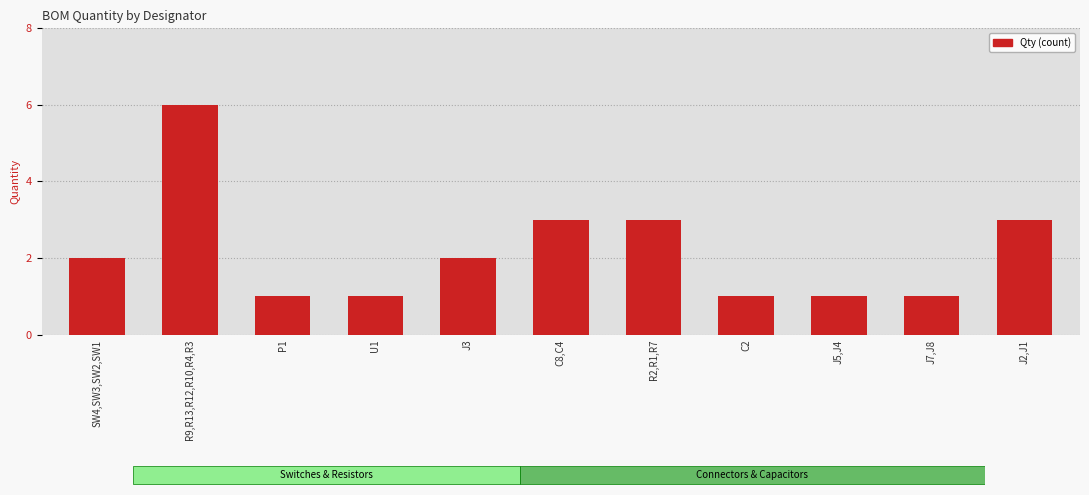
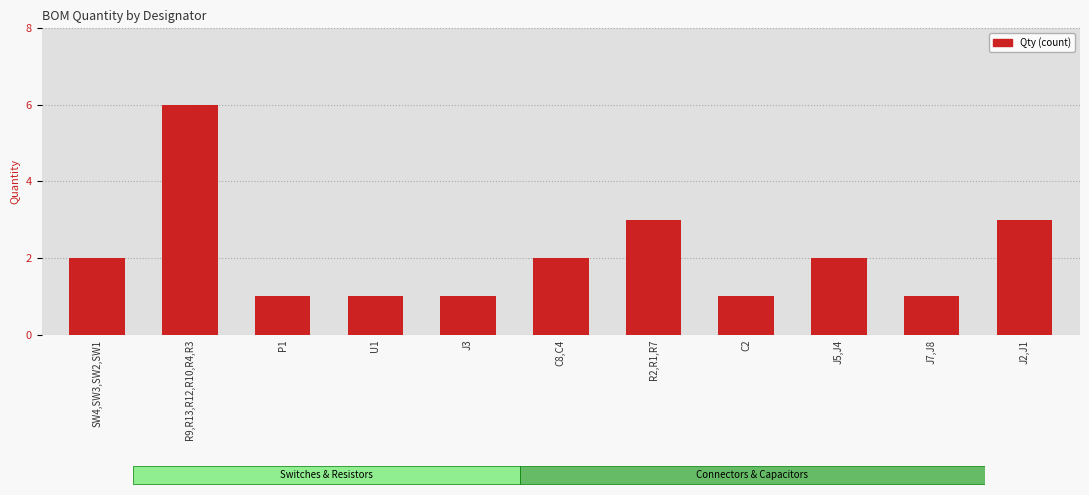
J3: 2 -> 1
C8,C4: 3 -> 2
J5,J4: 1 -> 2
